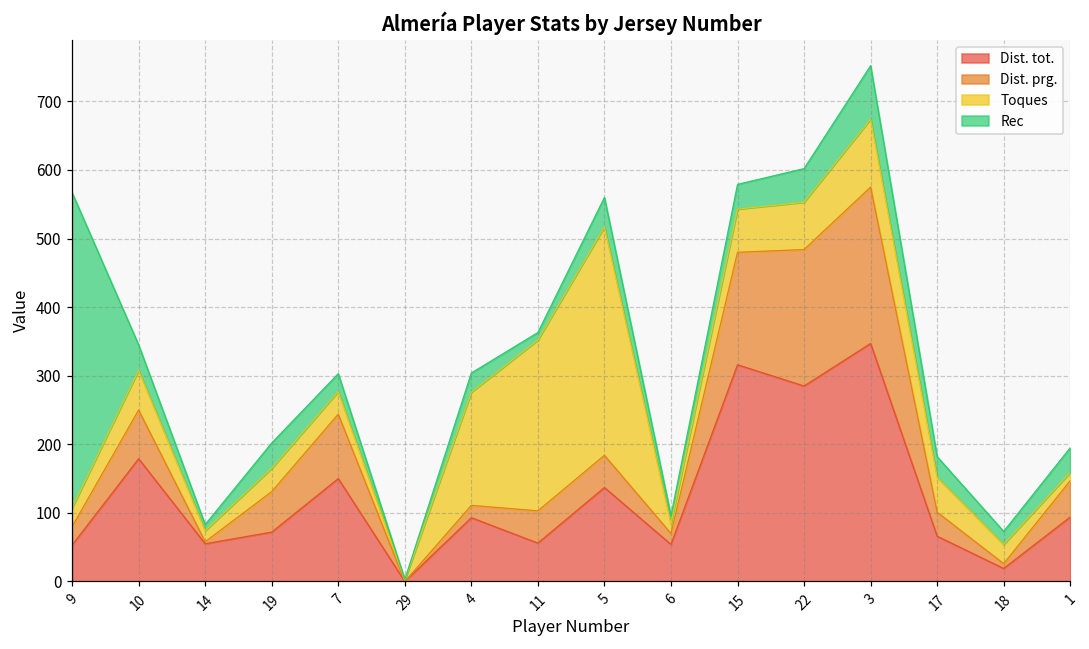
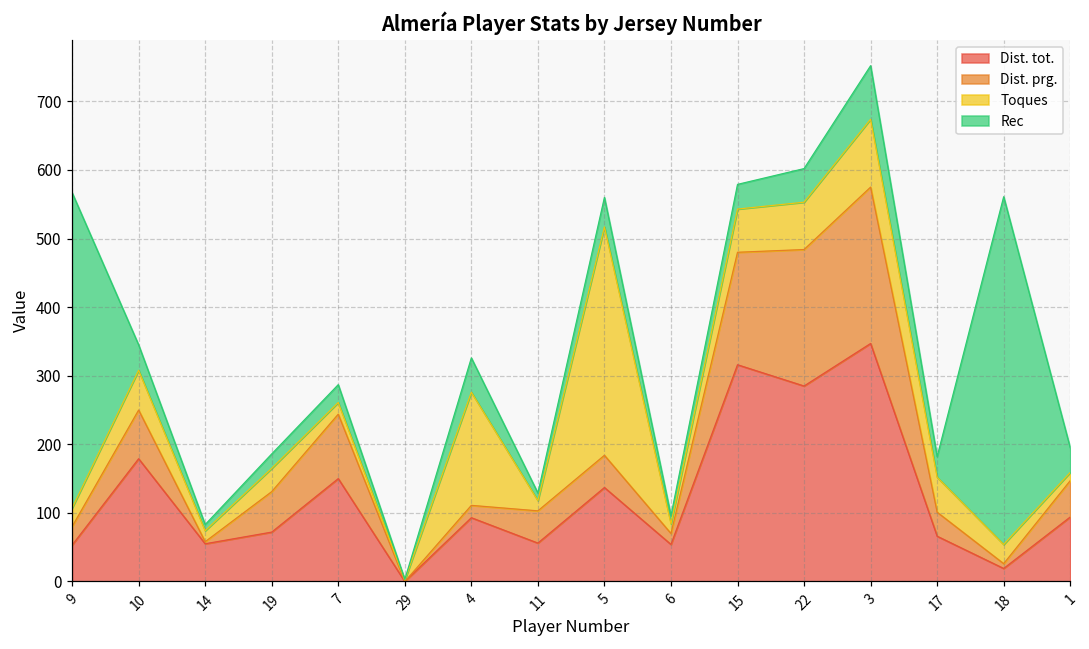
Rec, 19: 40 -> 20
Toques, 7: 30 -> 20
Rec, 4: 30 -> 50
Toques, 11: 250 -> 20
Rec, 18: 20 -> 510
